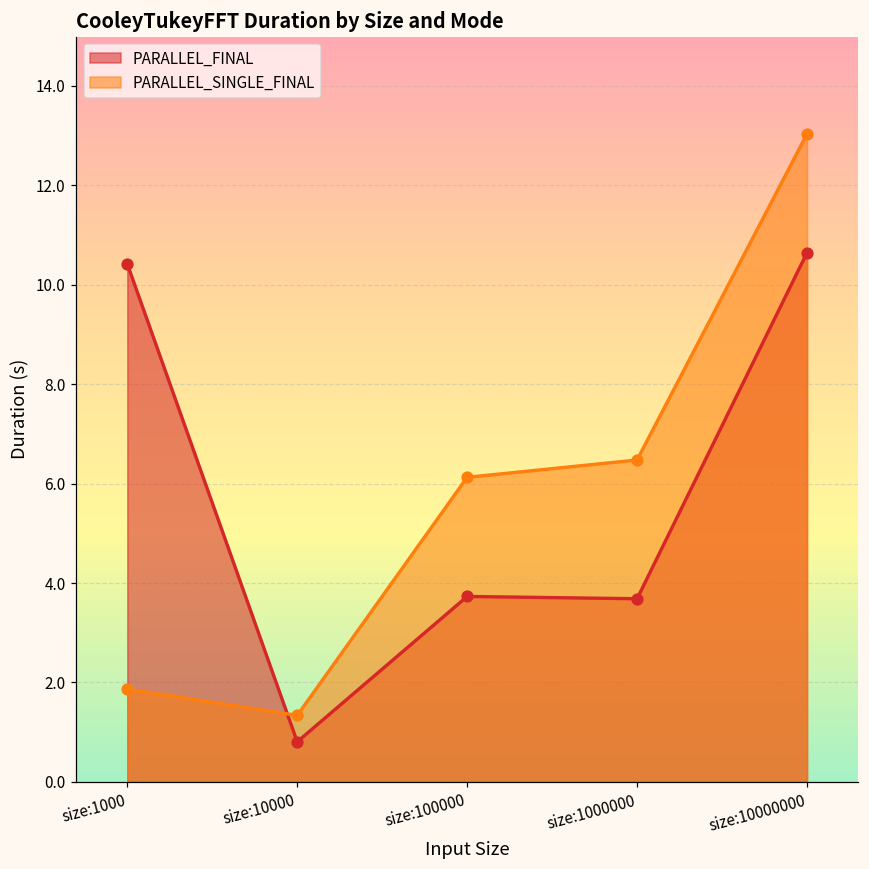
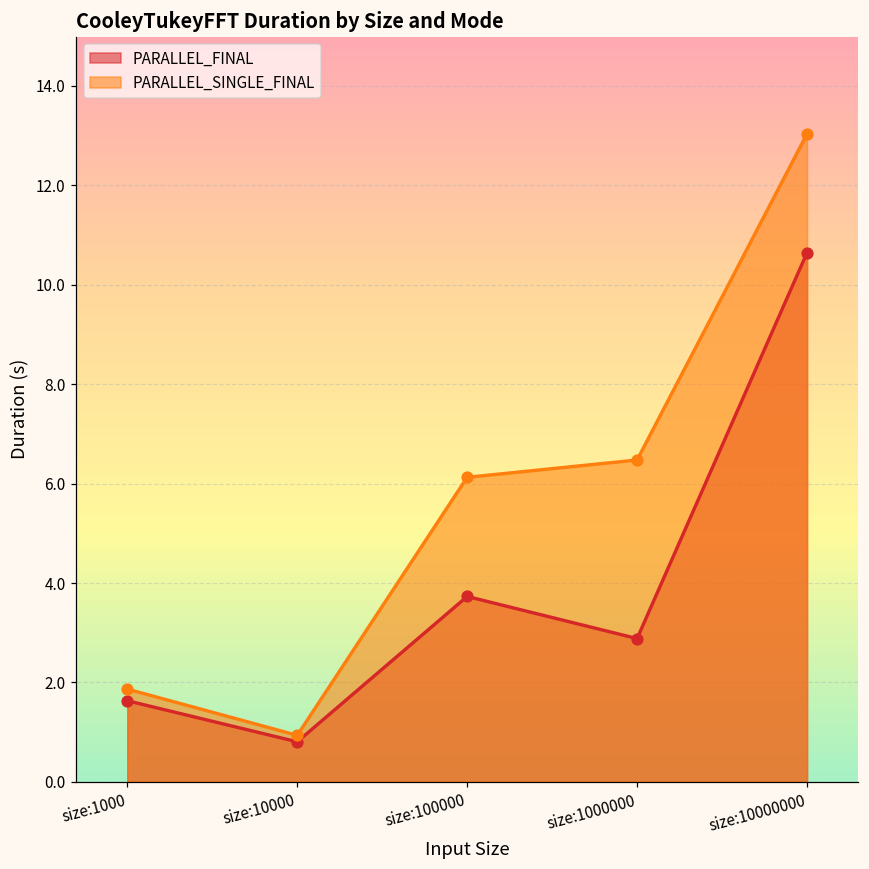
PARALLEL_FINAL, size:1000: 10.4 -> 1.6
PARALLEL_SINGLE_FINAL, size:10000: 1.3 -> 0.9
PARALLEL_FINAL, size:1000000: 3.7 -> 2.9
